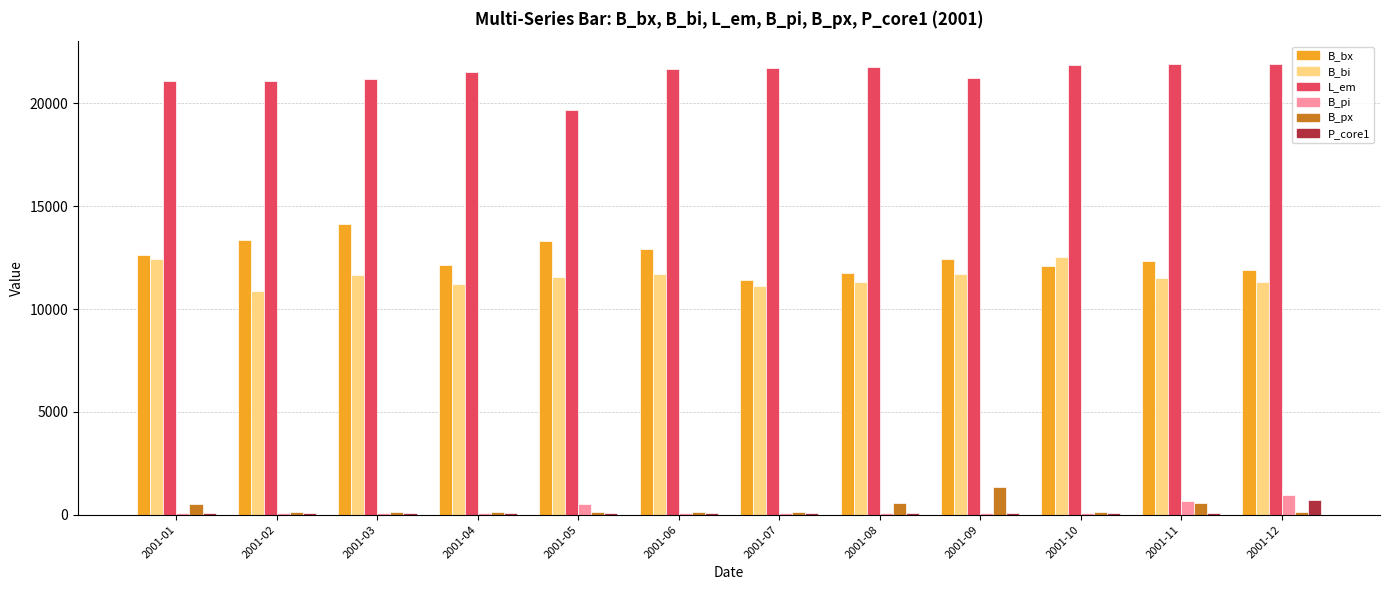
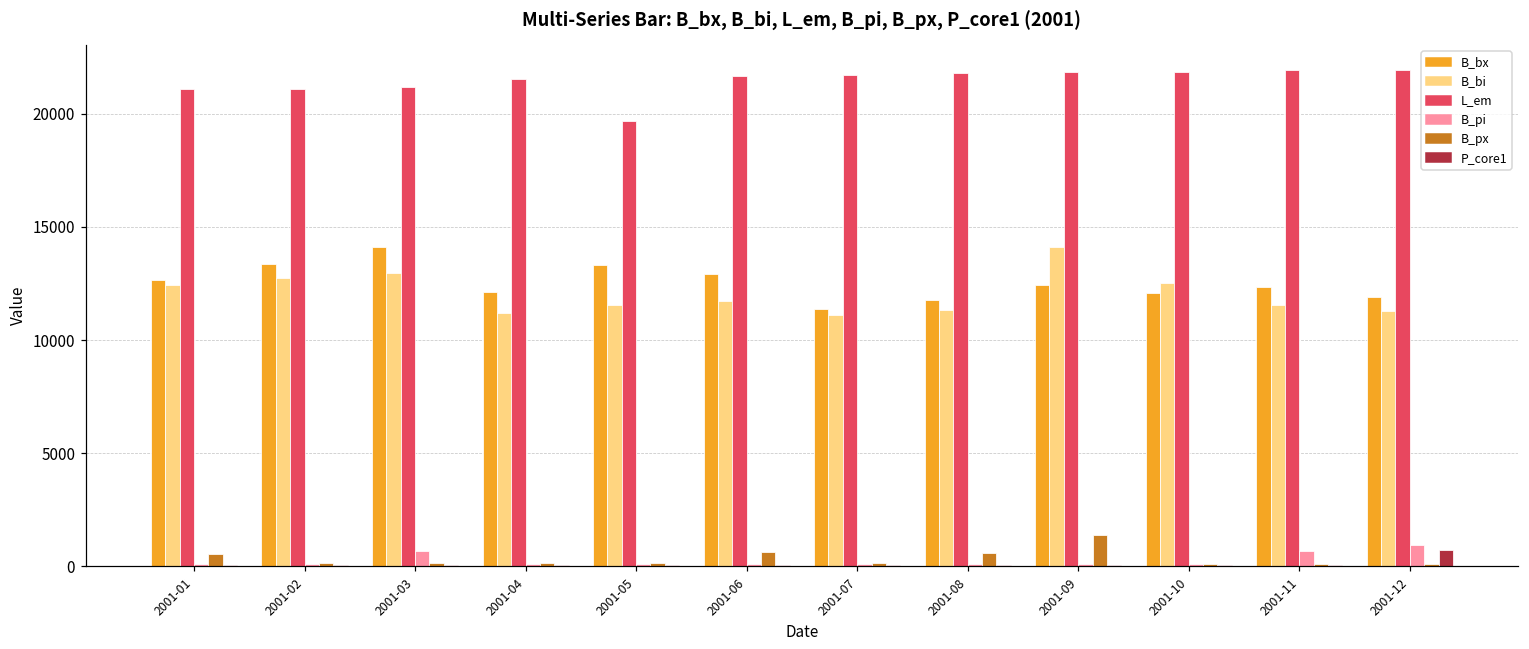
B_bi, 2001-02: 10900 -> 12700
B_bi, 2001-03: 11700 -> 13000
B_pi, 2001-03: 100 -> 700
B_pi, 2001-05: 500 -> 100
B_px, 2001-06: 100 -> 600
B_bi, 2001-09: 11700 -> 14100
L_em, 2001-09: 21200 -> 21900
B_px, 2001-11: 500 -> 100
